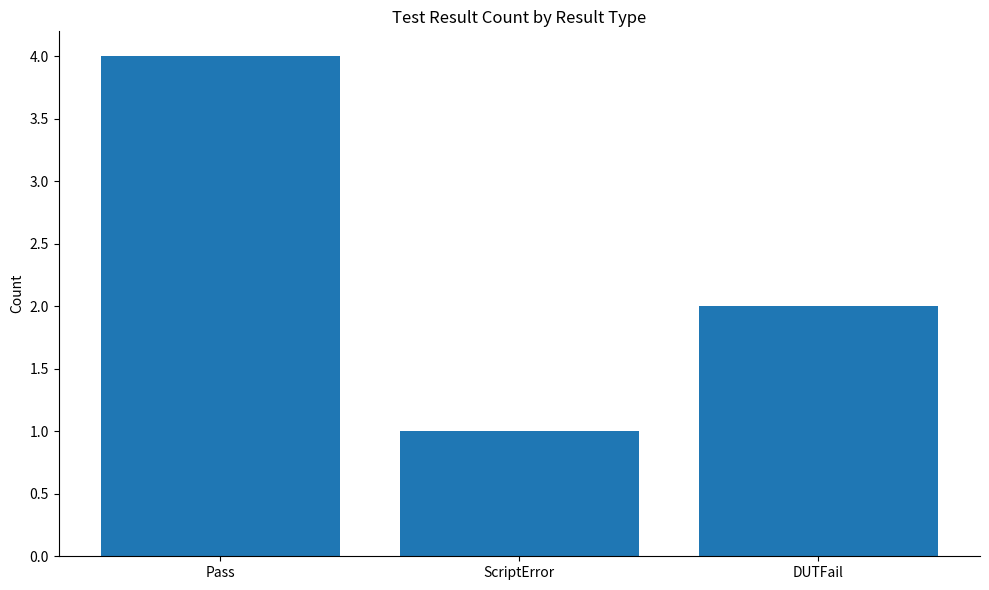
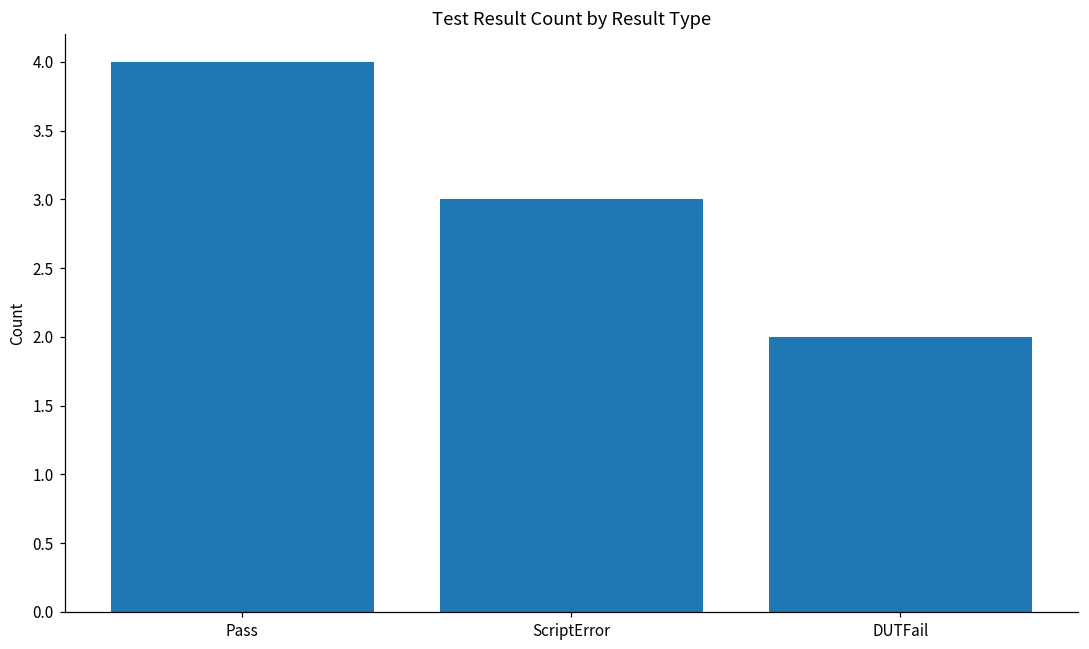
ScriptError: 1 -> 3
